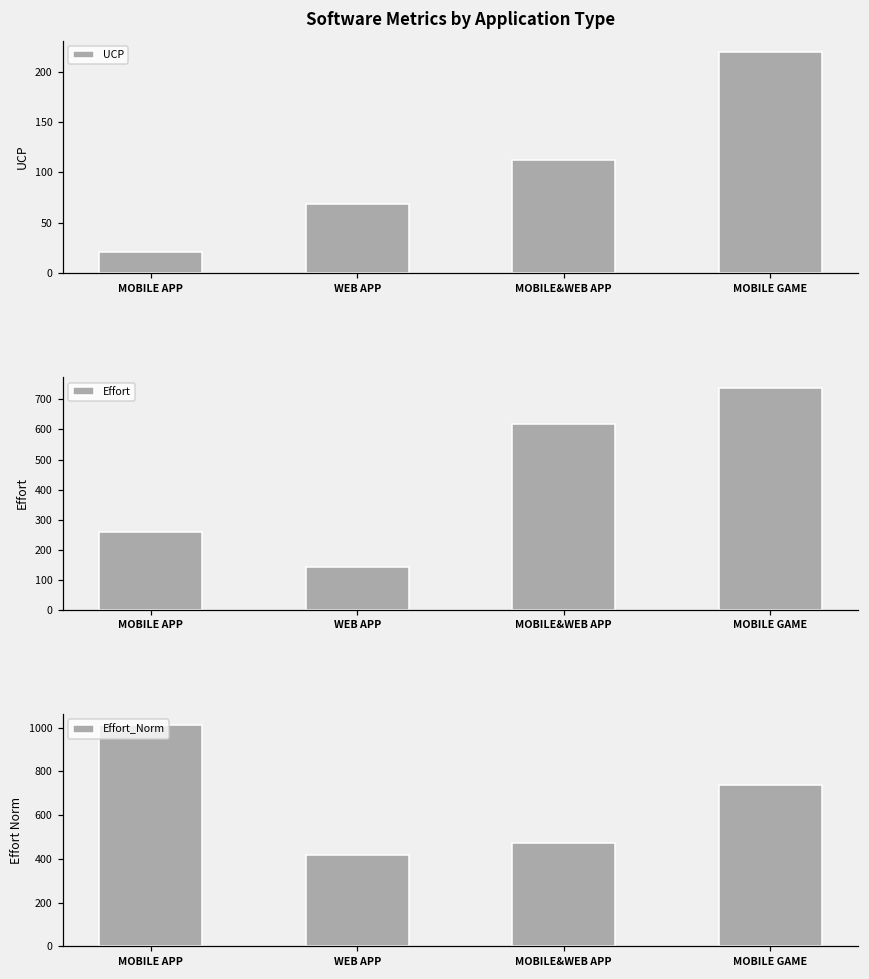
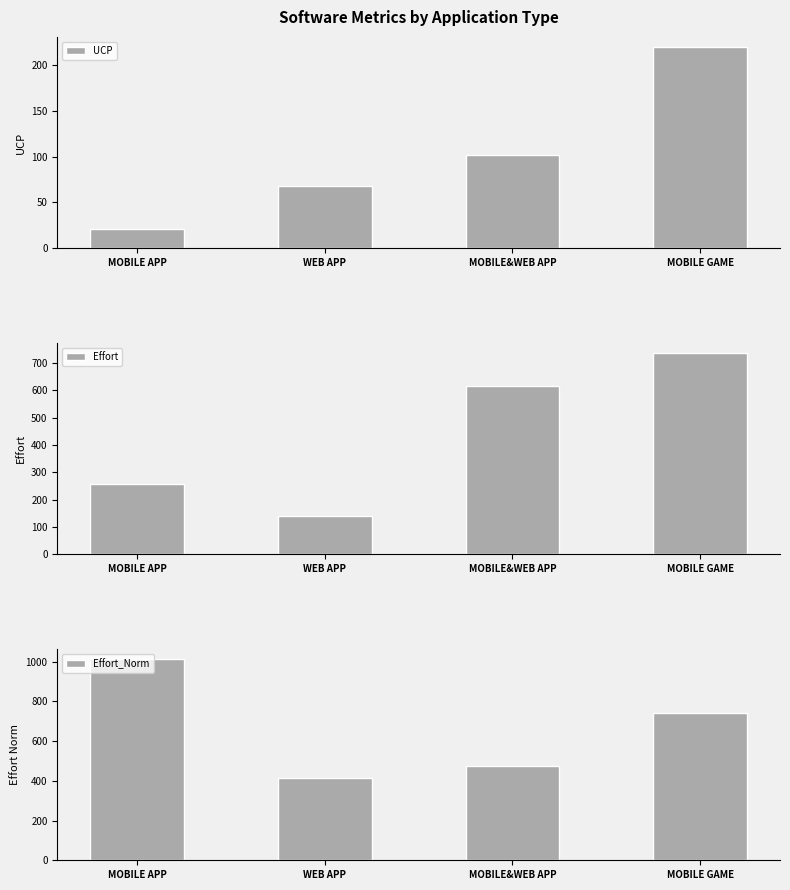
Software Metrics by Application Type, MOBILE&WEB APP: 110 -> 100
